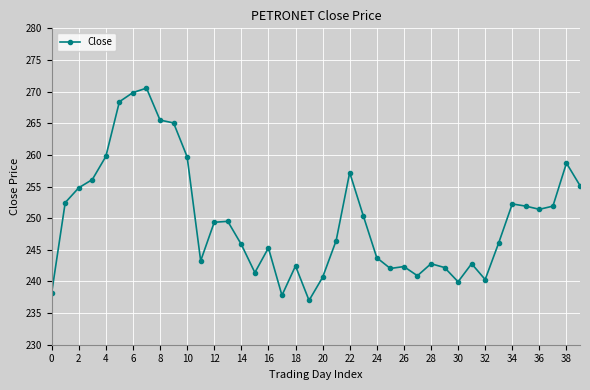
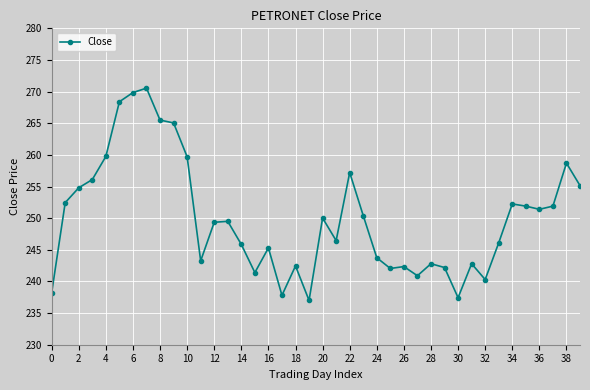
20: 241 -> 250
30: 240 -> 237
